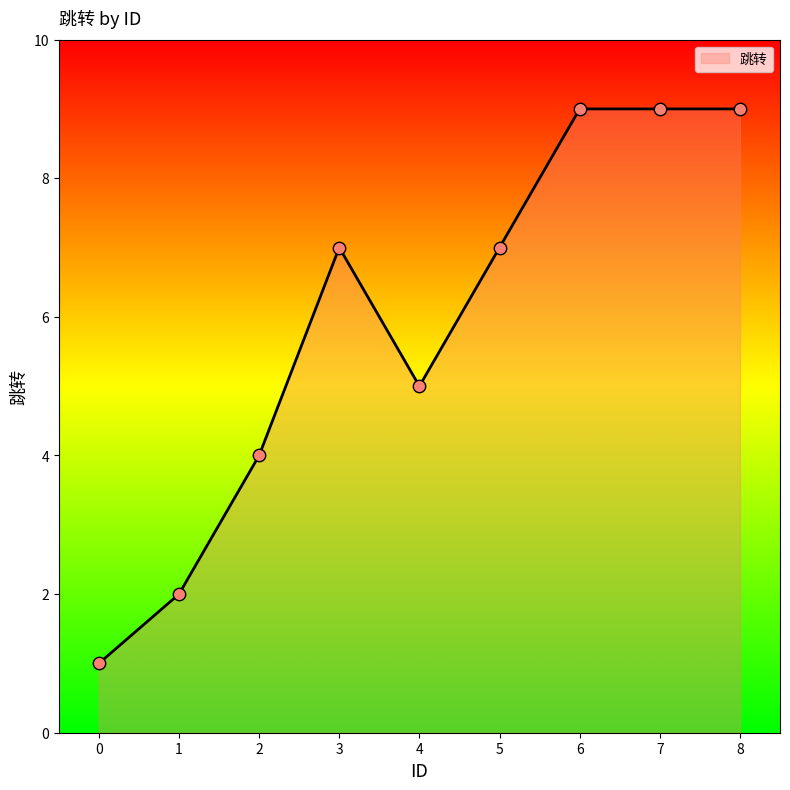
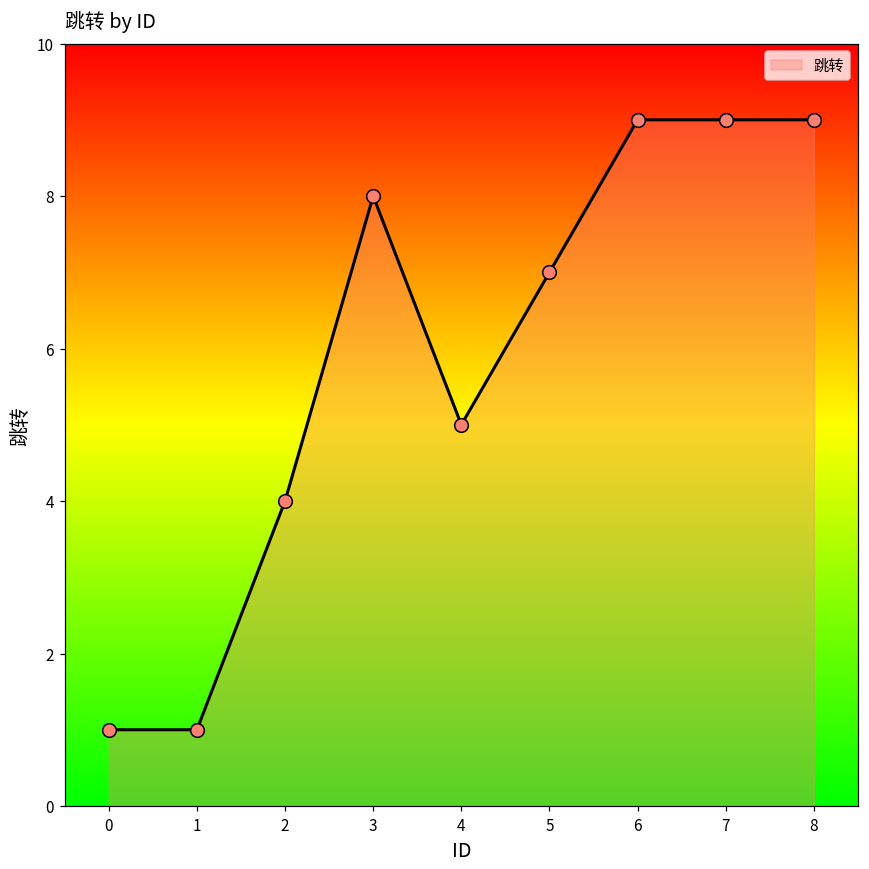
1: 2 -> 1
3: 7 -> 8
